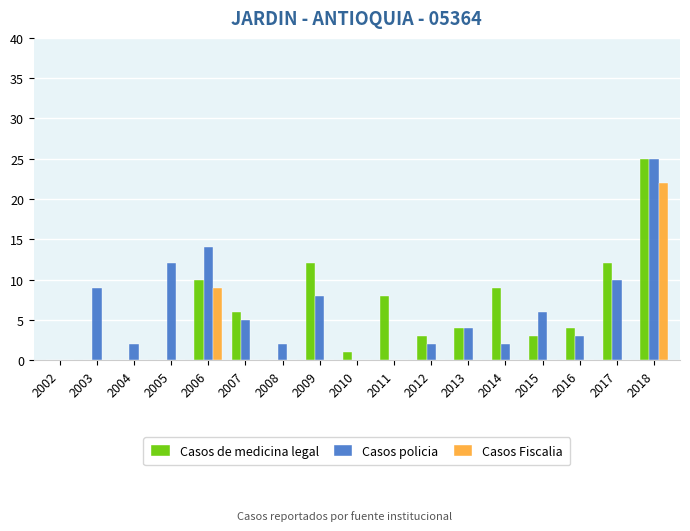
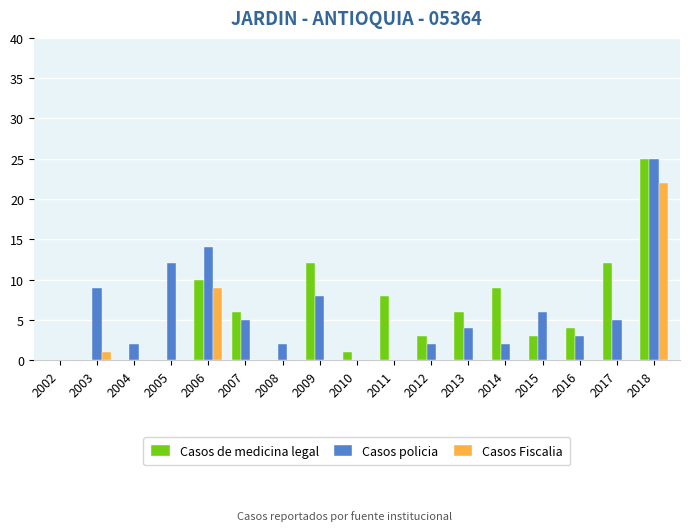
Casos Fiscalia, 2003: 0 -> 1
Casos de medicina legal, 2013: 4 -> 6
Casos policia, 2017: 10 -> 5
